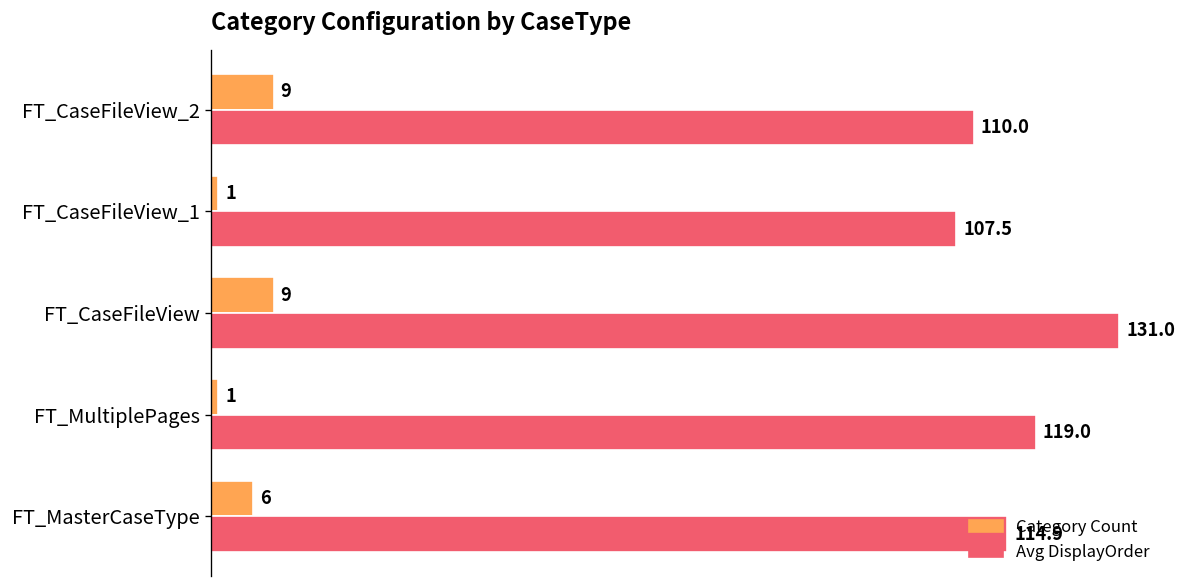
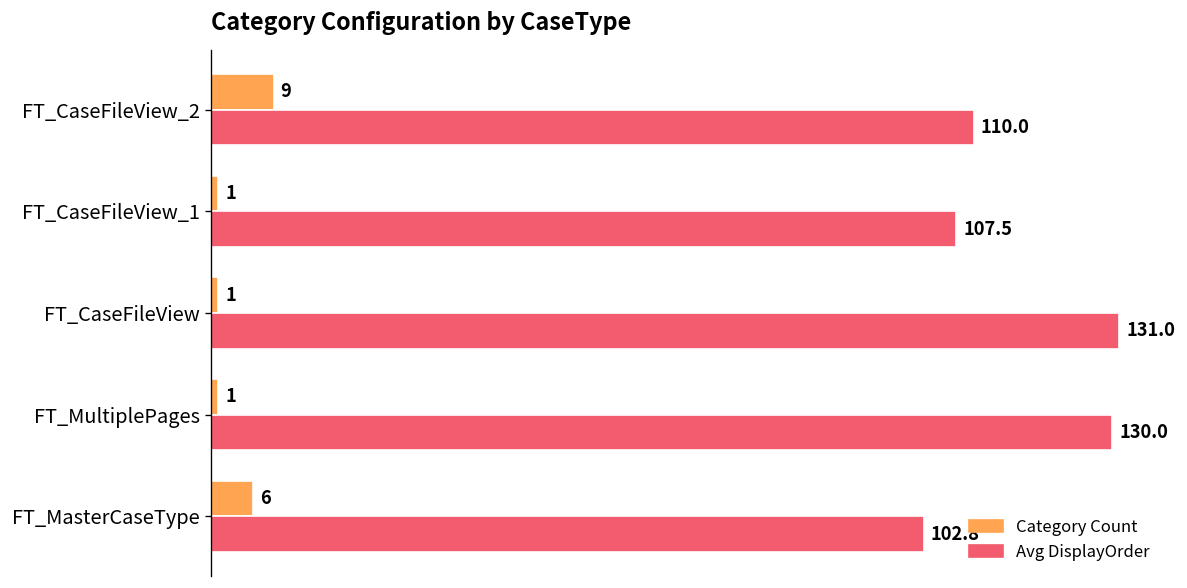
Category Count, FT_CaseFileView: 9 -> 1
Avg DisplayOrder, FT_MultiplePages: 119.0 -> 130.0
Avg DisplayOrder, FT_MasterCaseType: 114.9 -> 102.8
